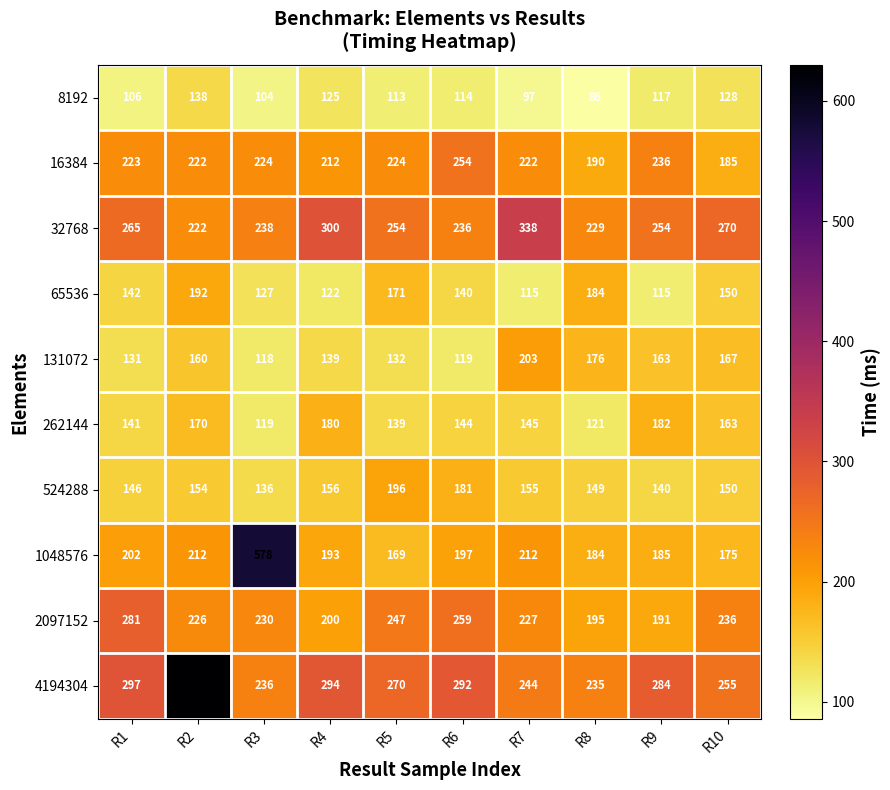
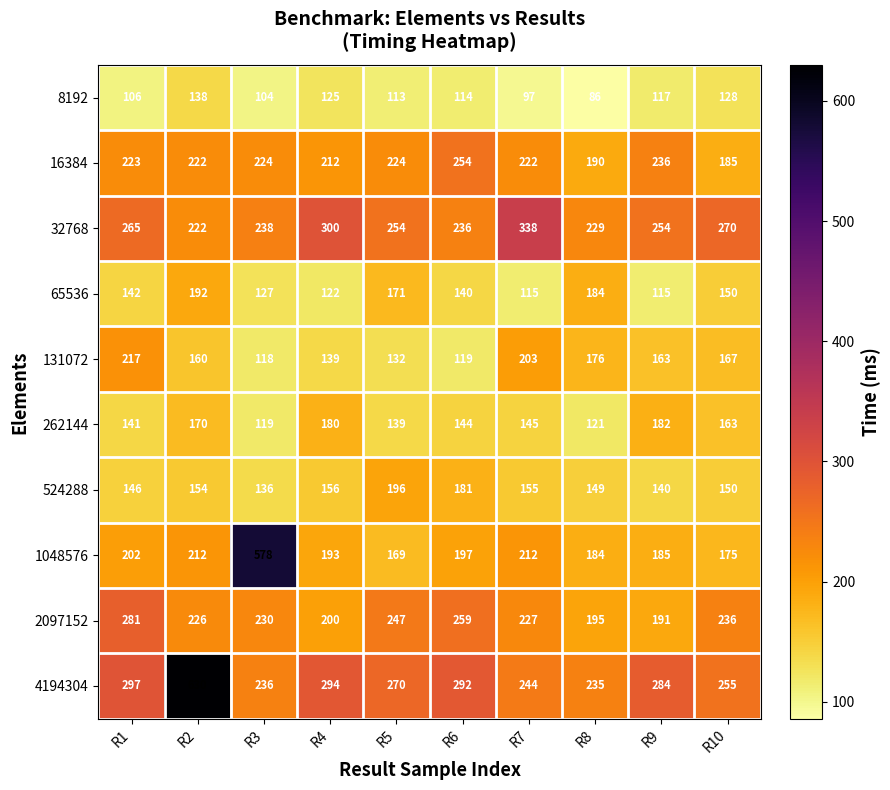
131072, R1: 131 -> 217
